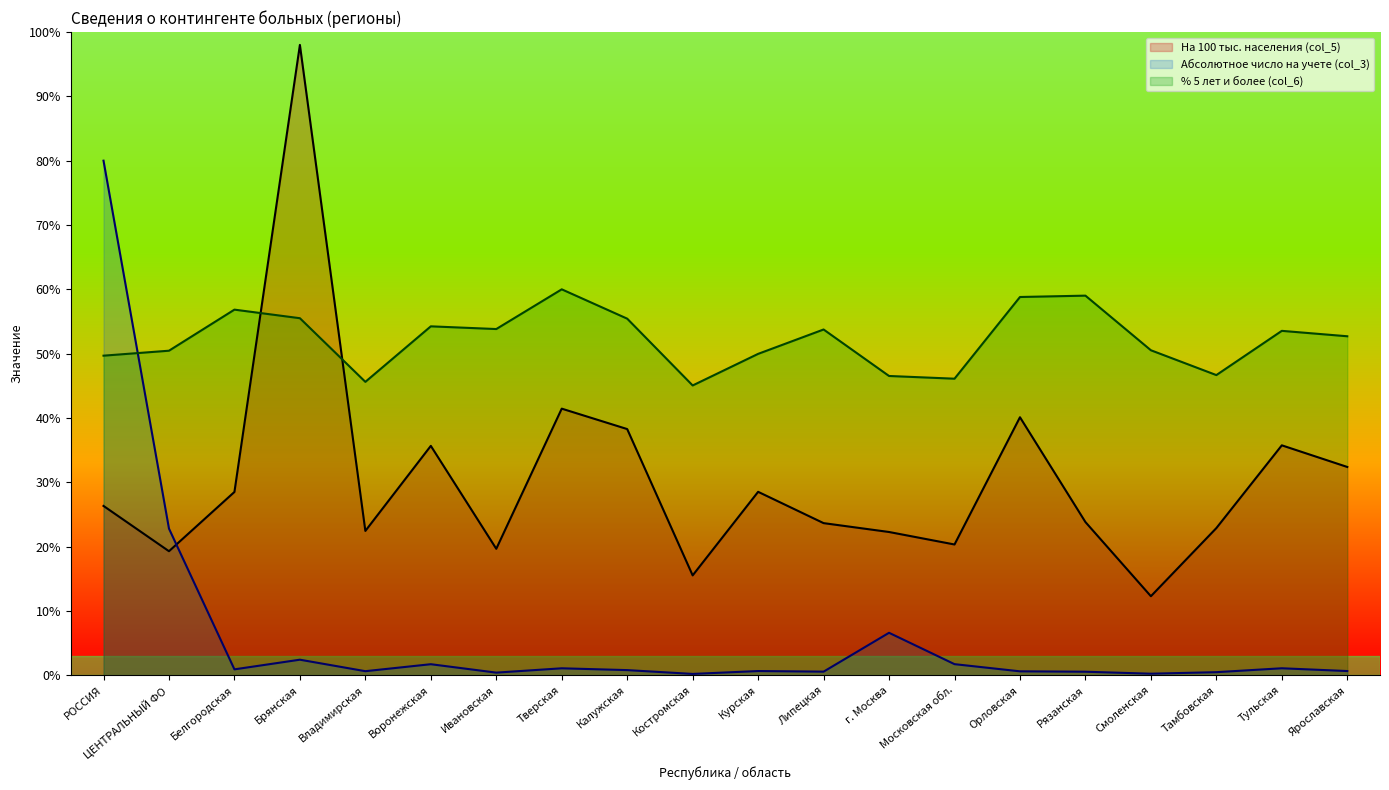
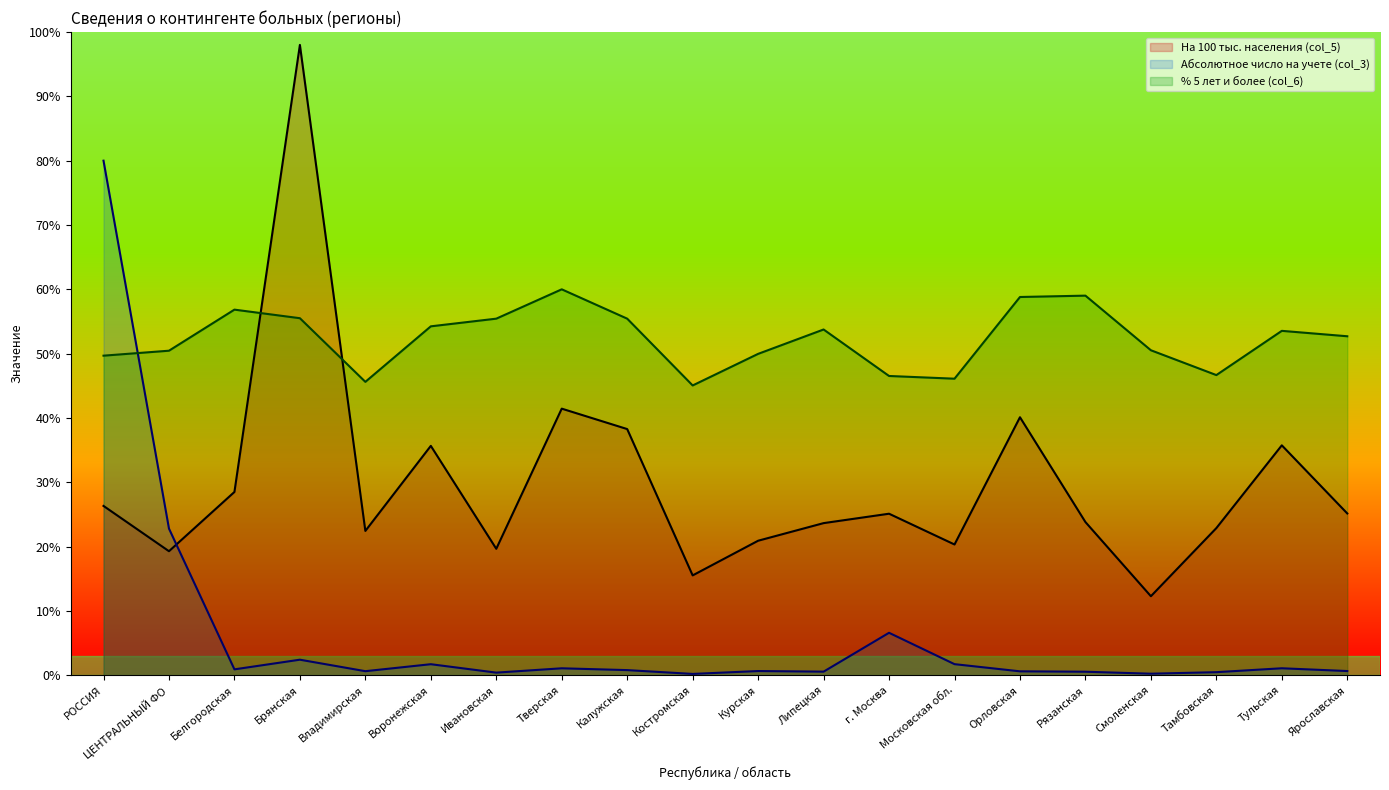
% 5 лет и более (col_6), Ивановская: 54% -> 55%
На 100 тыс. населения (col_5), Курская: 29% -> 21%
На 100 тыс. населения (col_5), г. Москва: 22% -> 25%
На 100 тыс. населения (col_5), Ярославская: 32% -> 25%
